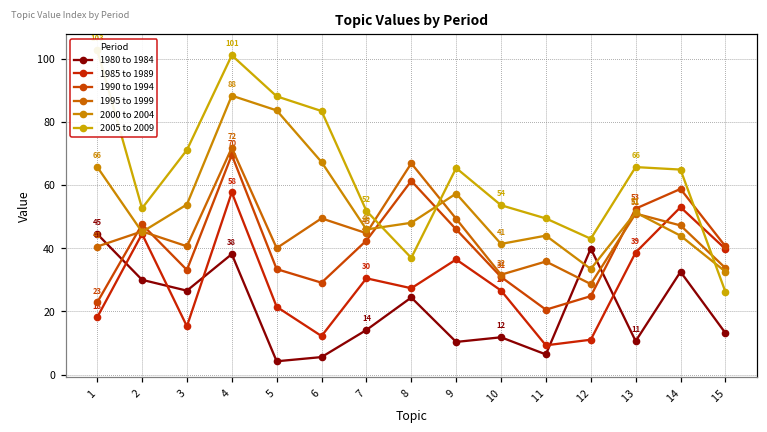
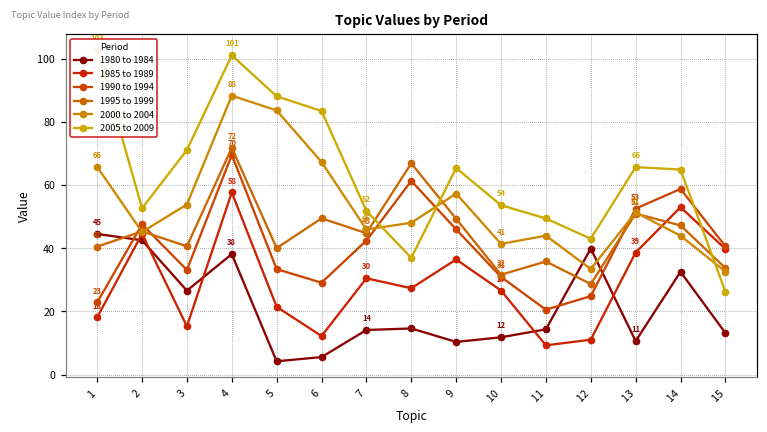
1980 to 1984, 2: 30 -> 43
1980 to 1984, 8: 24 -> 15
1980 to 1984, 11: 6 -> 14
